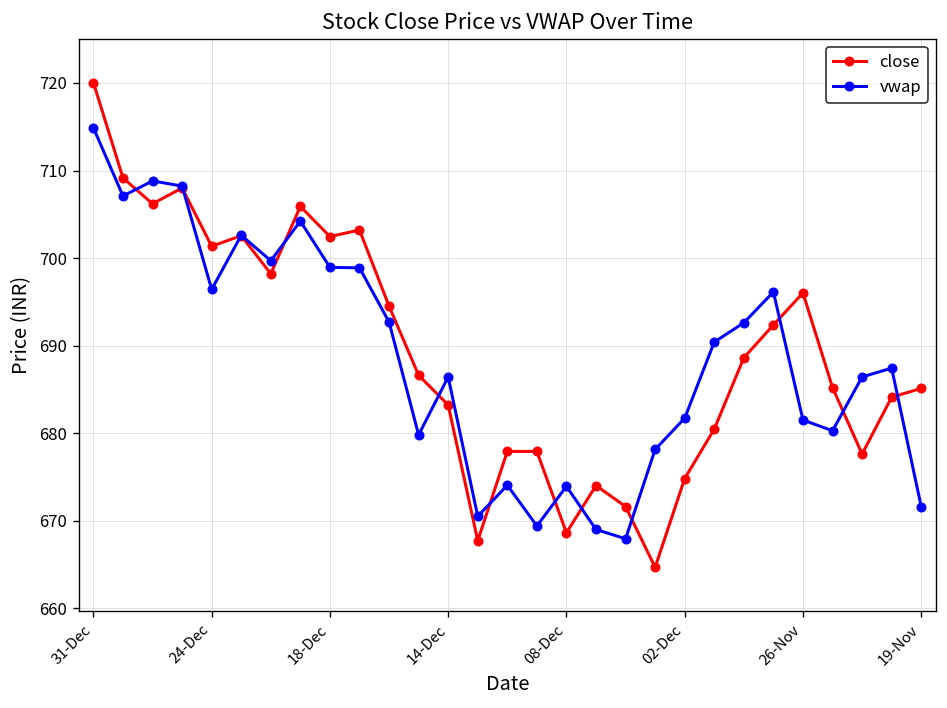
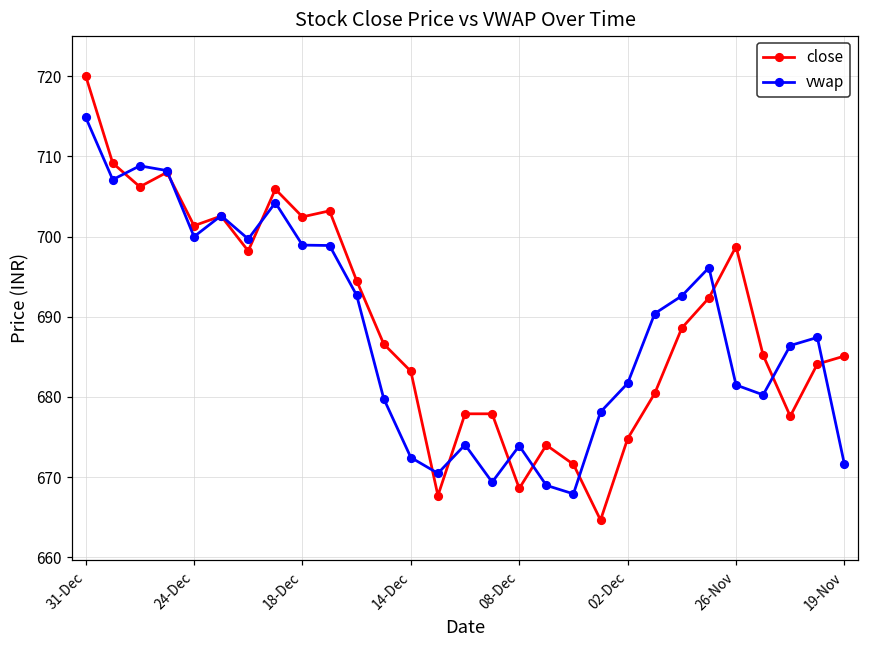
vwap, 24-Dec: 696 -> 700
vwap, 14-Dec: 686 -> 672
close, 26-Nov: 696 -> 699
